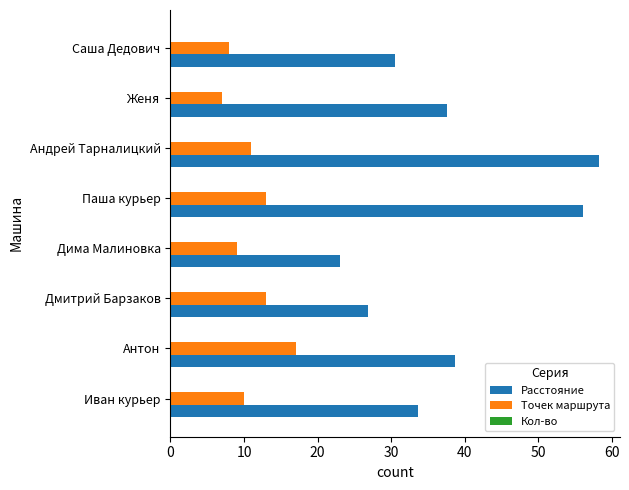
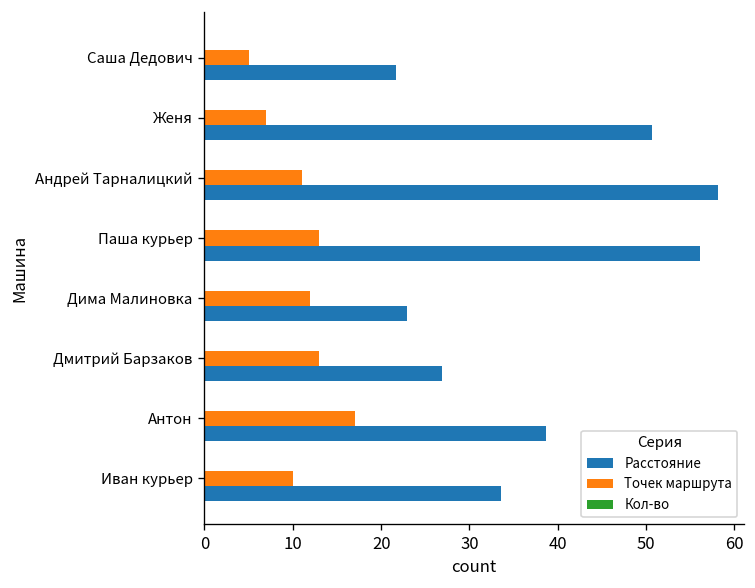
Точек маршрута, Саша Дедович: 8 -> 5
Расстояние, Саша Дедович: 31 -> 22
Расстояние, Женя: 38 -> 51
Точек маршрута, Дима Малиновка: 9 -> 12
